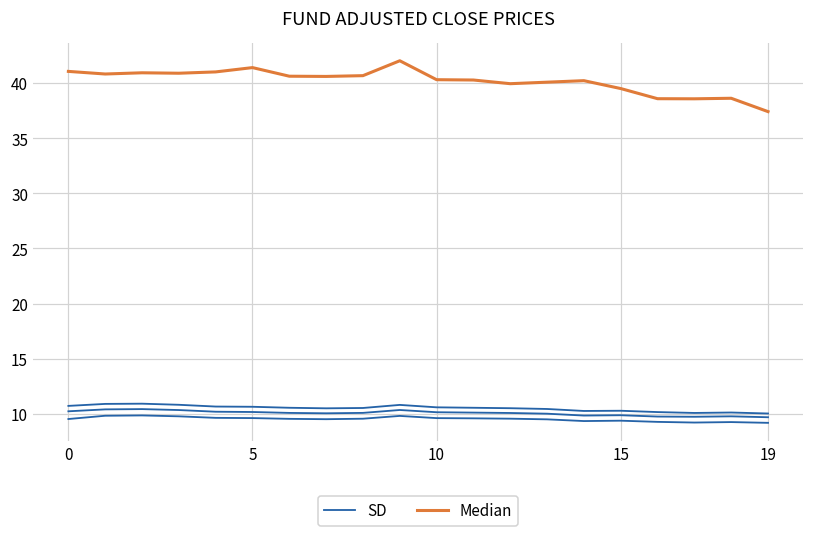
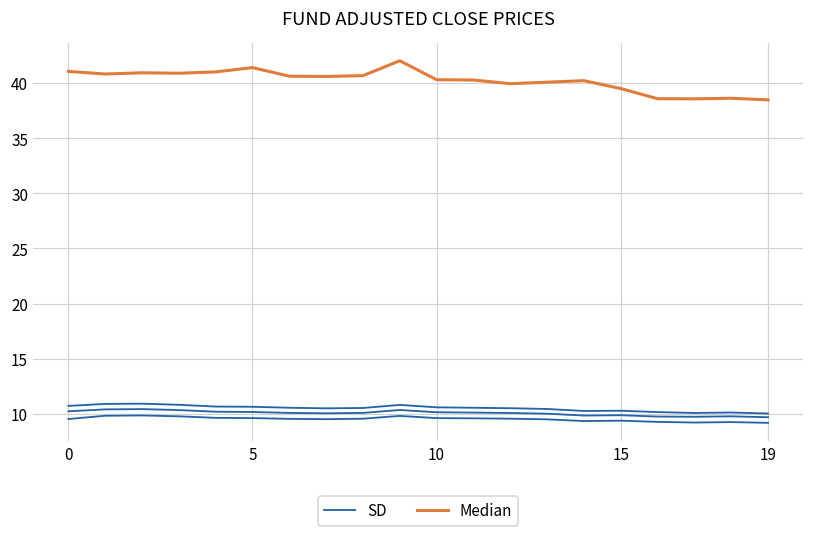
Median, 19: 37.4 -> 38.5
